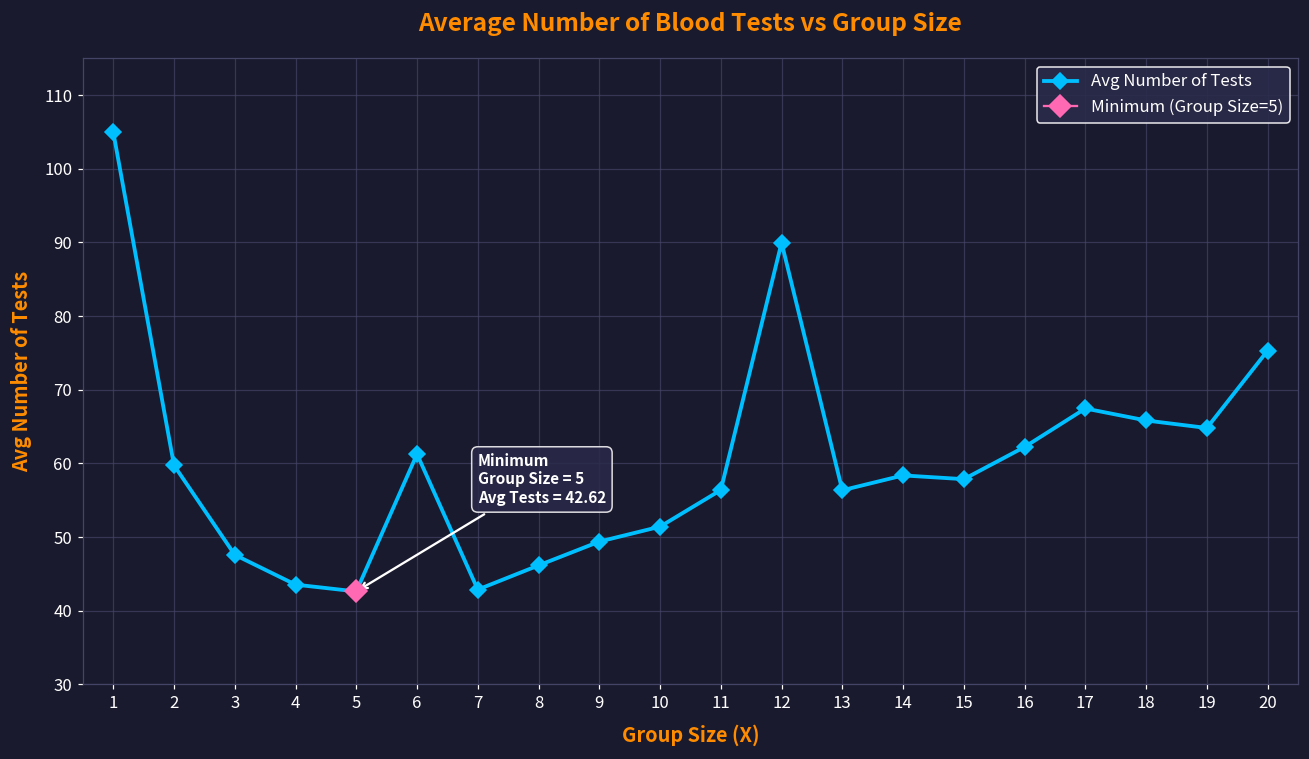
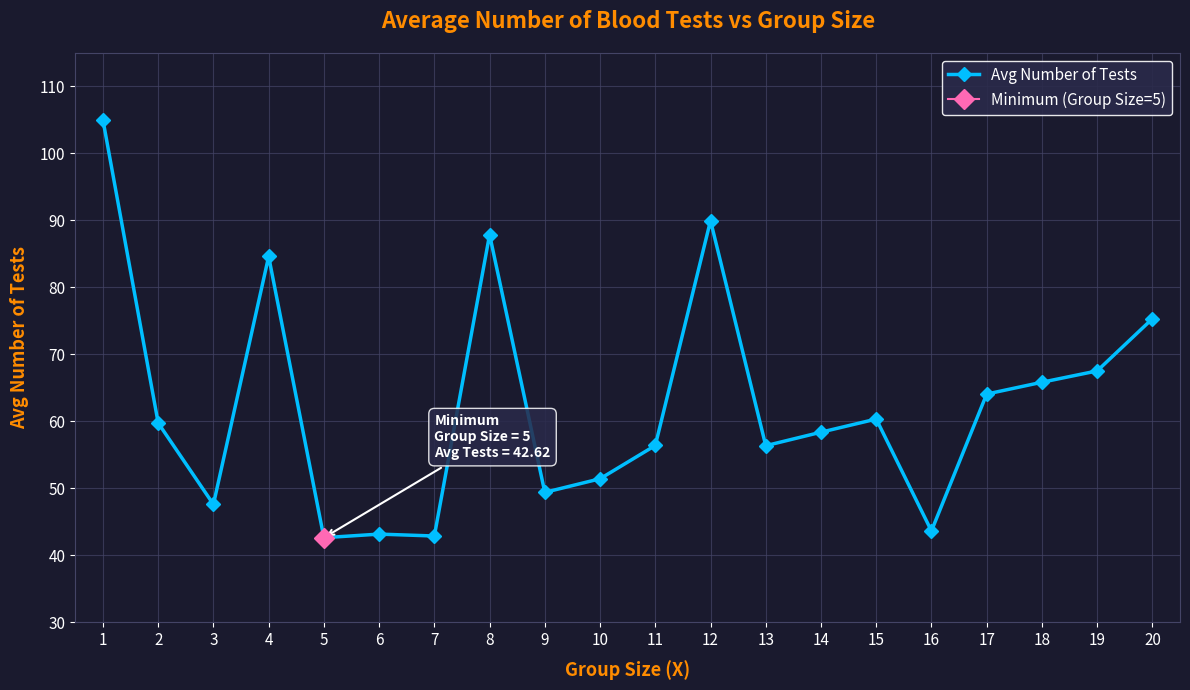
Avg Number of Tests, 4: 44 -> 85
Avg Number of Tests, 6: 61 -> 43
Avg Number of Tests, 8: 46 -> 88
Avg Number of Tests, 15: 58 -> 60
Avg Number of Tests, 16: 62 -> 44
Avg Number of Tests, 17: 67 -> 64
Avg Number of Tests, 19: 65 -> 68
